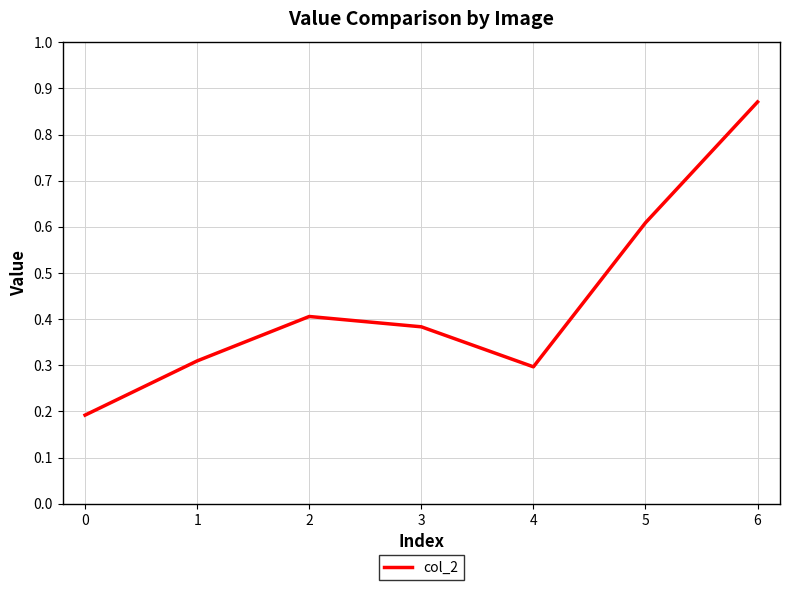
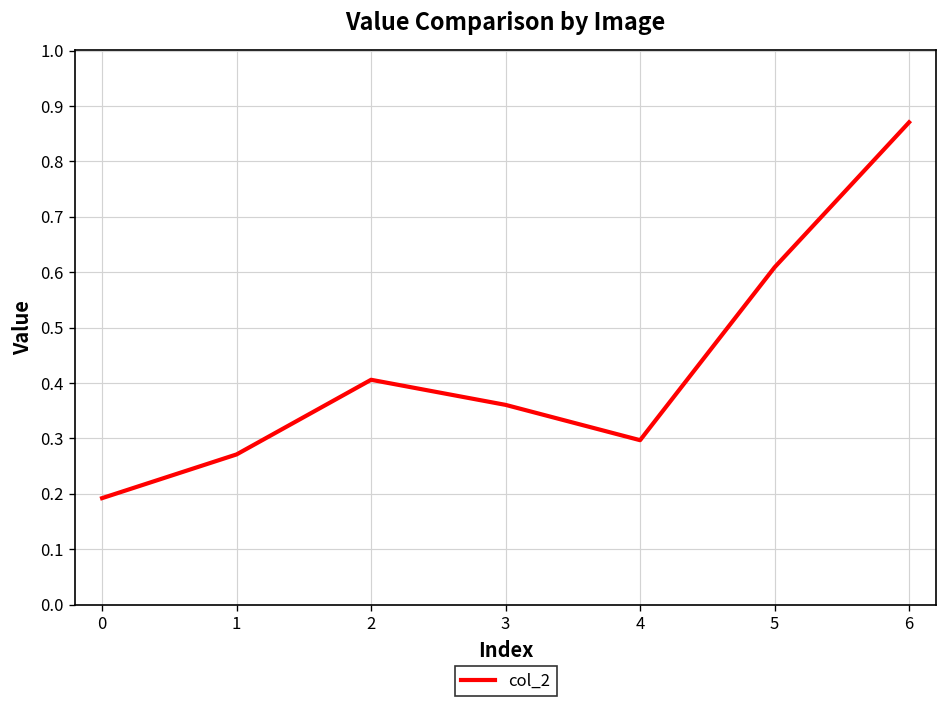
1: 0.31 -> 0.27
3: 0.38 -> 0.36
